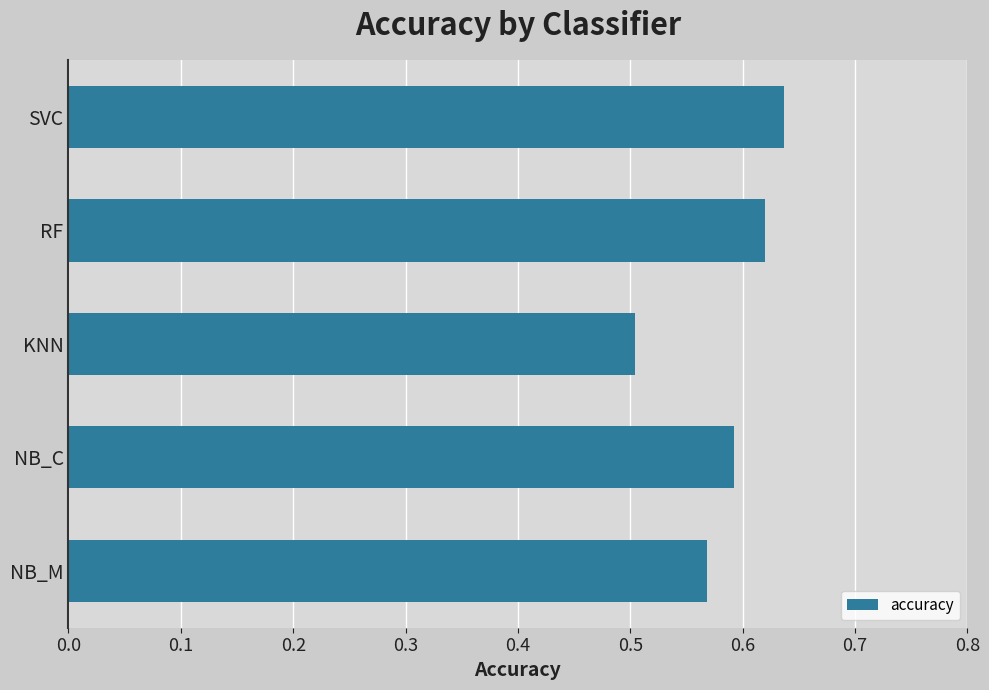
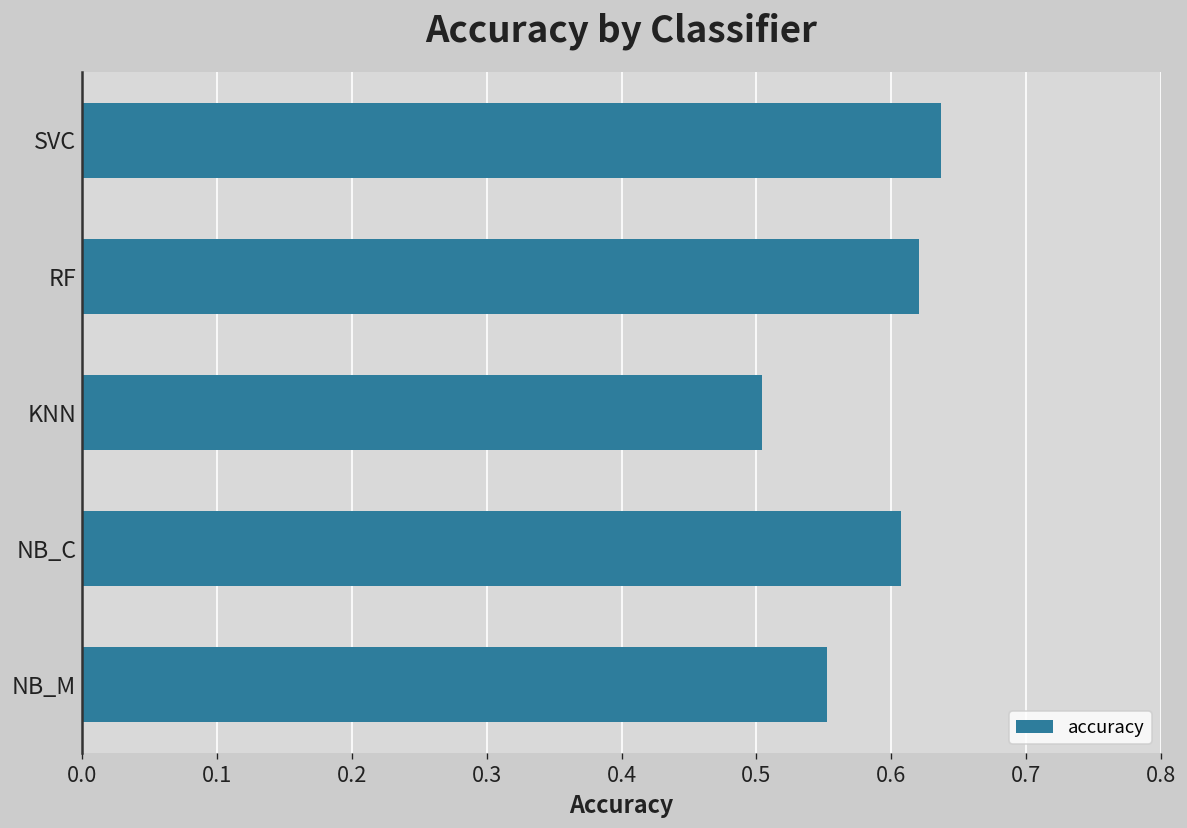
NB_C: 0.592 -> 0.607
NB_M: 0.568 -> 0.553
